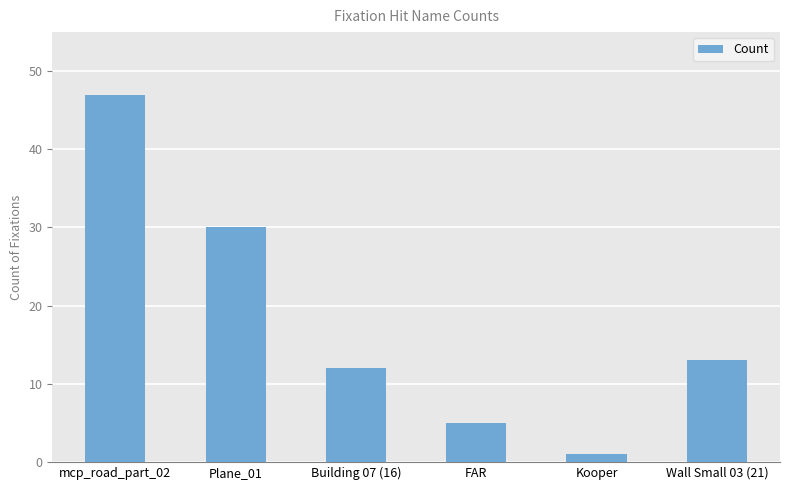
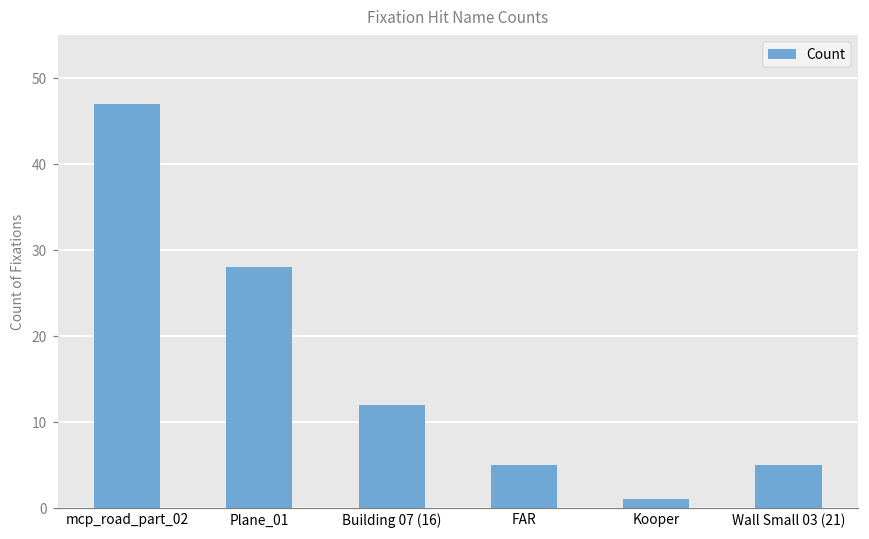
Plane_01: 30 -> 28
Wall Small 03 (21): 13 -> 5
